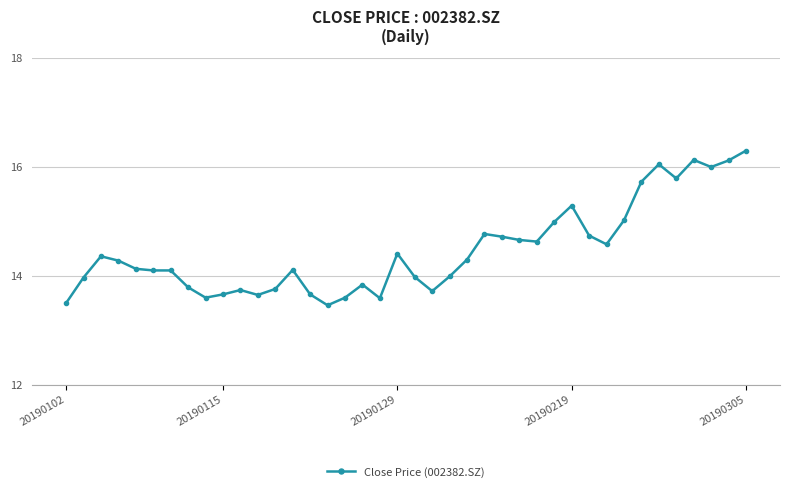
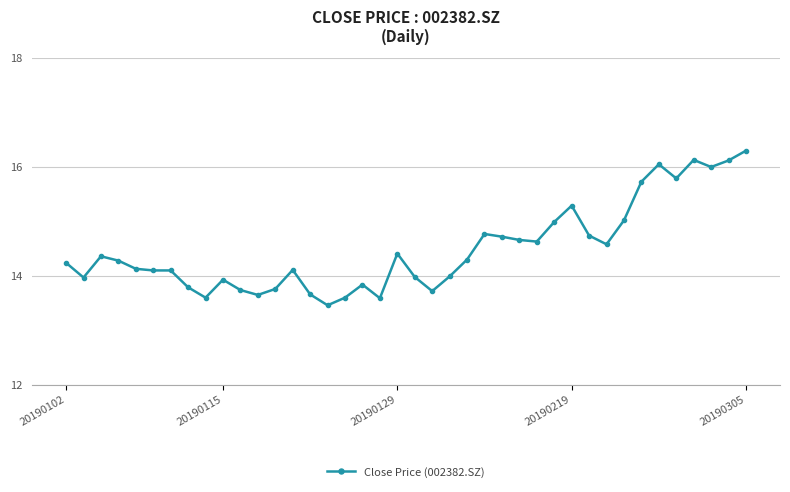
20190102: 13.5 -> 14.2
20190115: 13.7 -> 13.9
